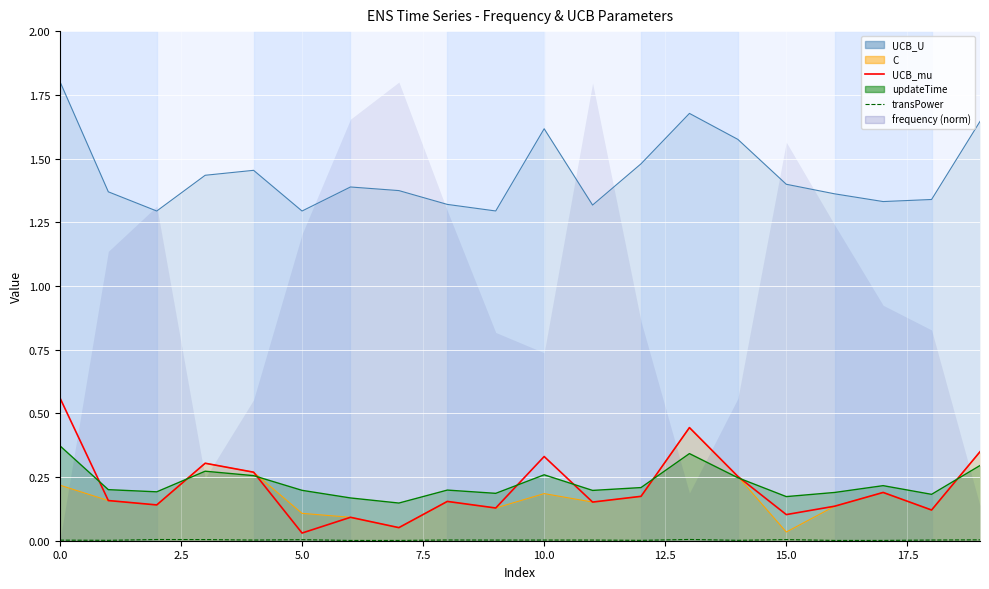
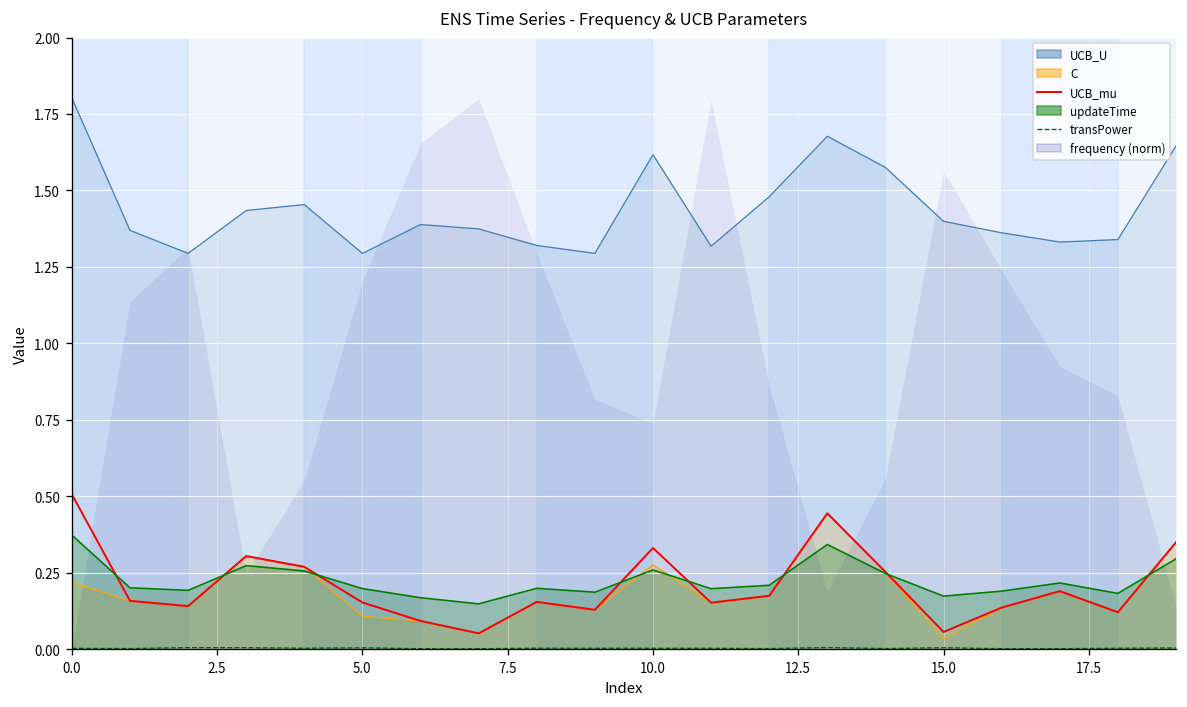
UCB_mu, 0.0: 0.56 -> 0.51
UCB_mu, 5.0: 0.03 -> 0.15
C, 10.0: 0.18 -> 0.28
UCB_mu, 15.0: 0.10 -> 0.06
